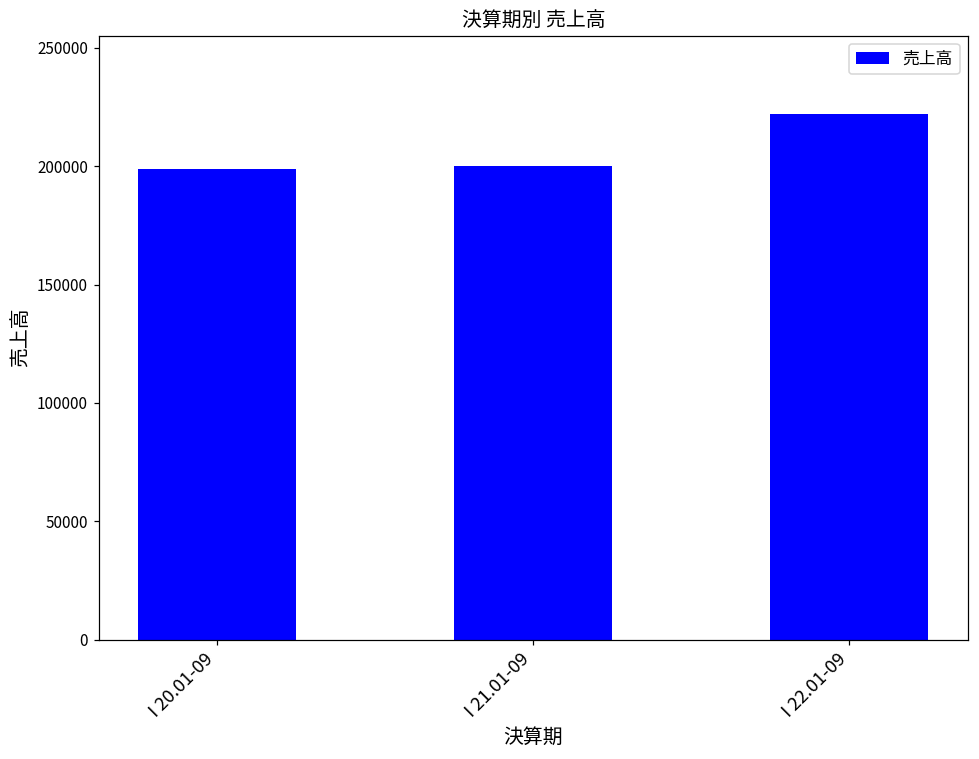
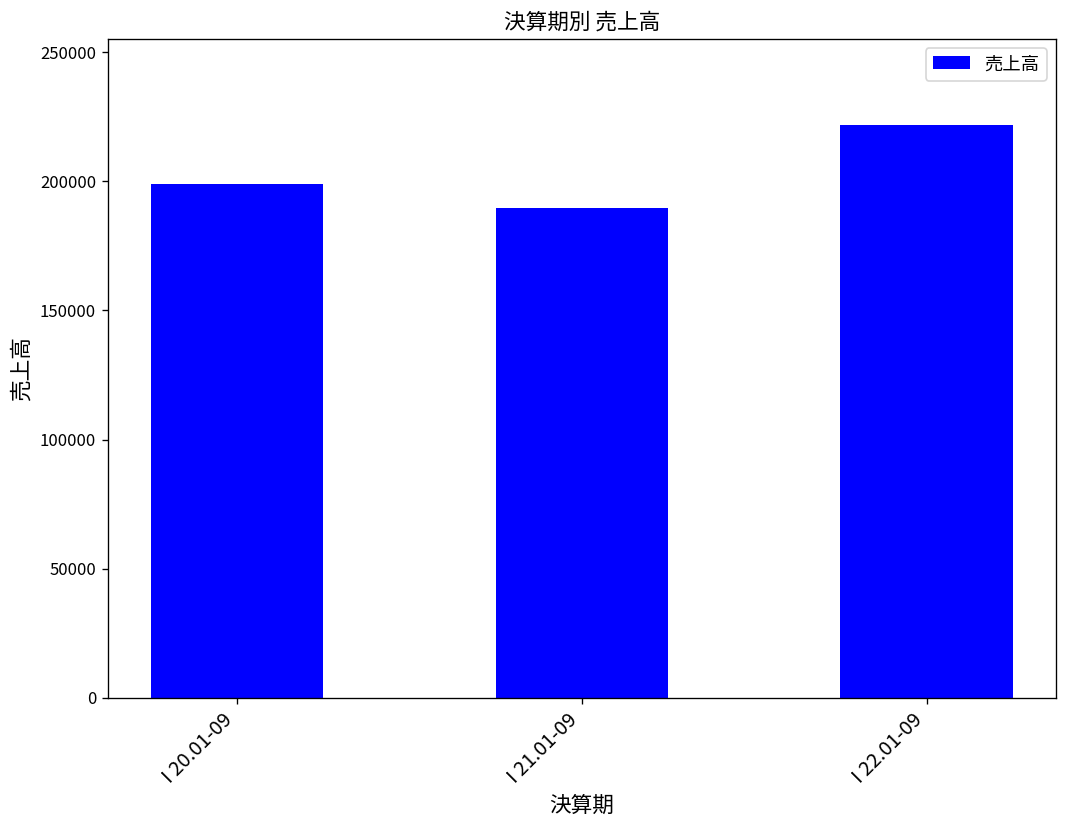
I 21.01-09: 200000 -> 190000
